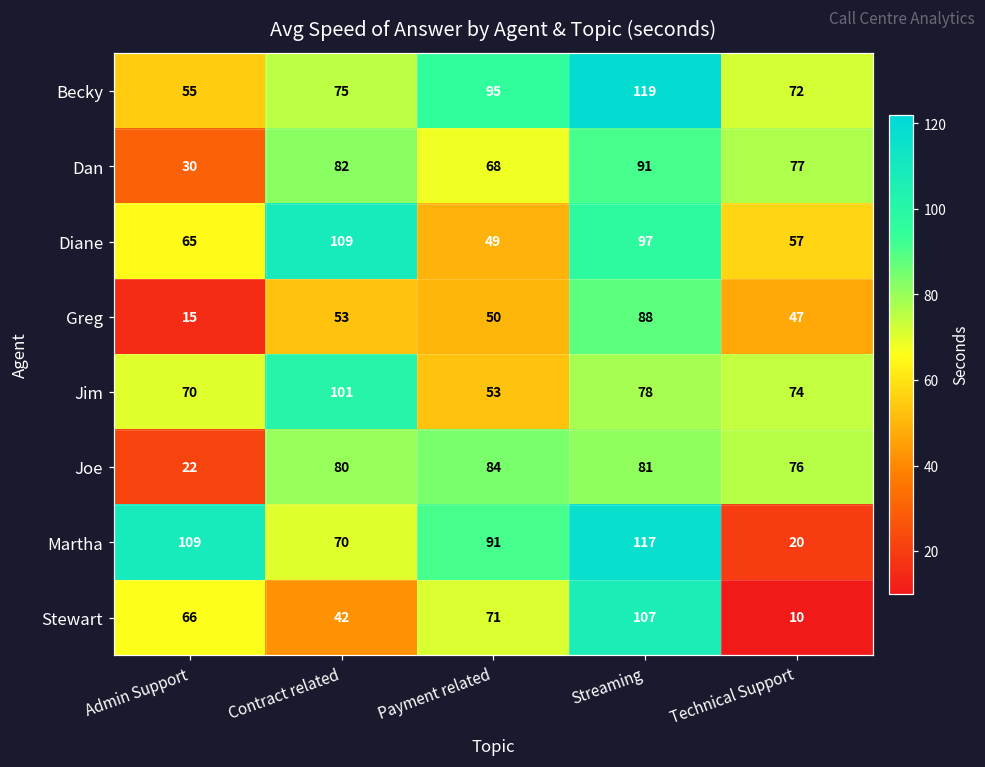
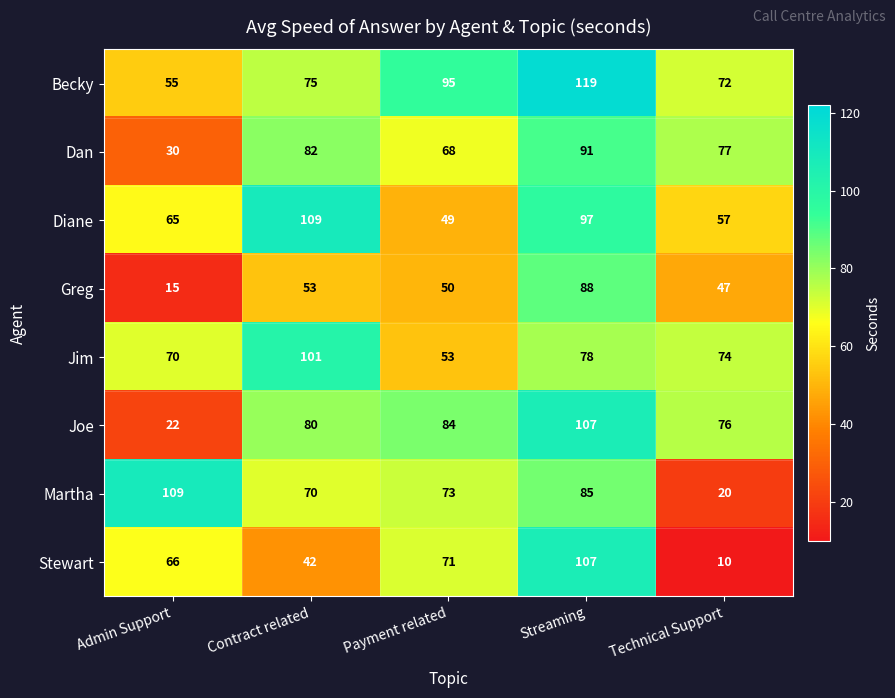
Joe, Streaming: 81 -> 107
Martha, Payment related: 91 -> 73
Martha, Streaming: 117 -> 85
